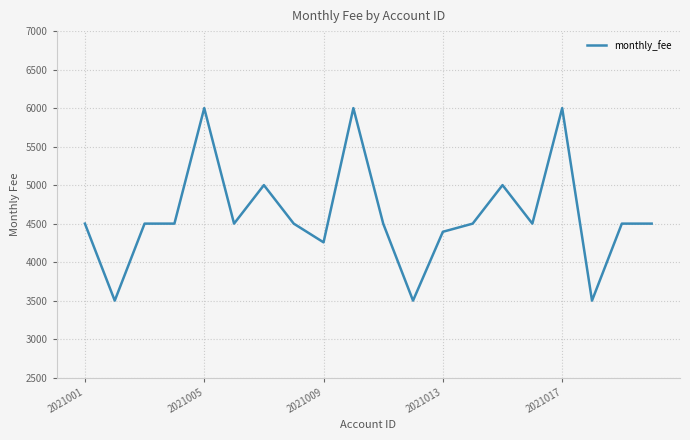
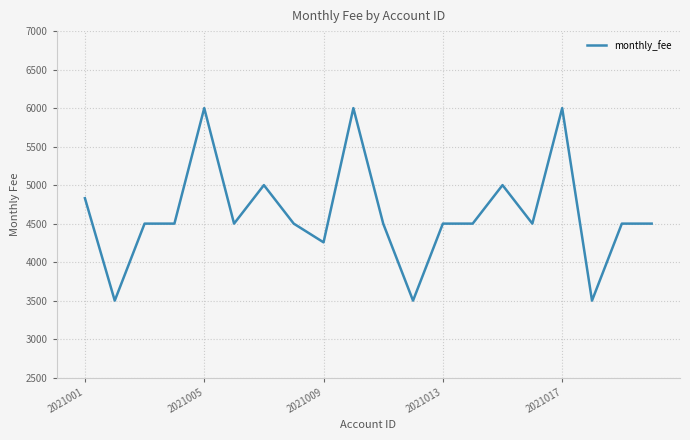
2021001: 4500 -> 4800
2021013: 4400 -> 4500
